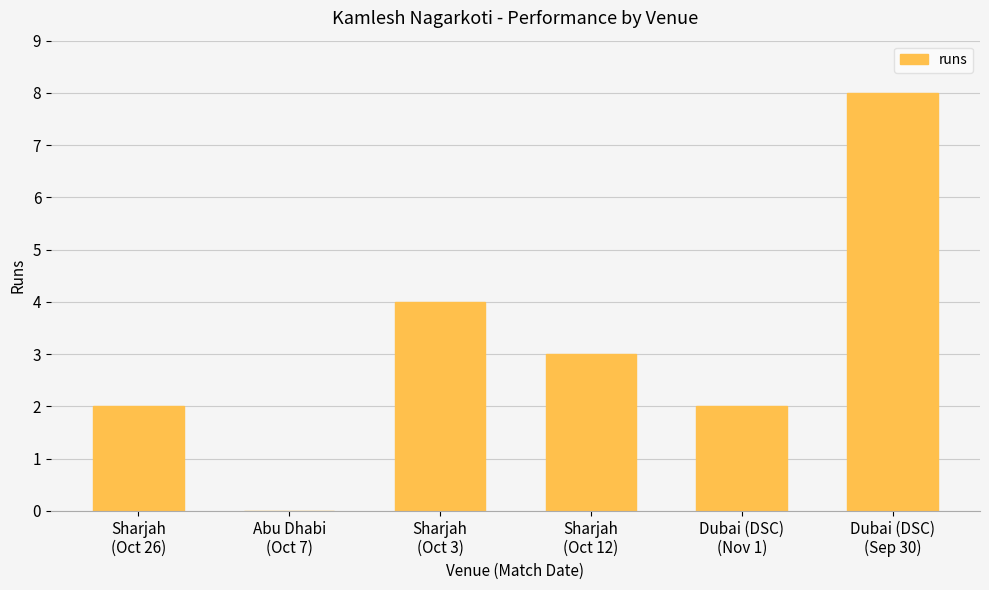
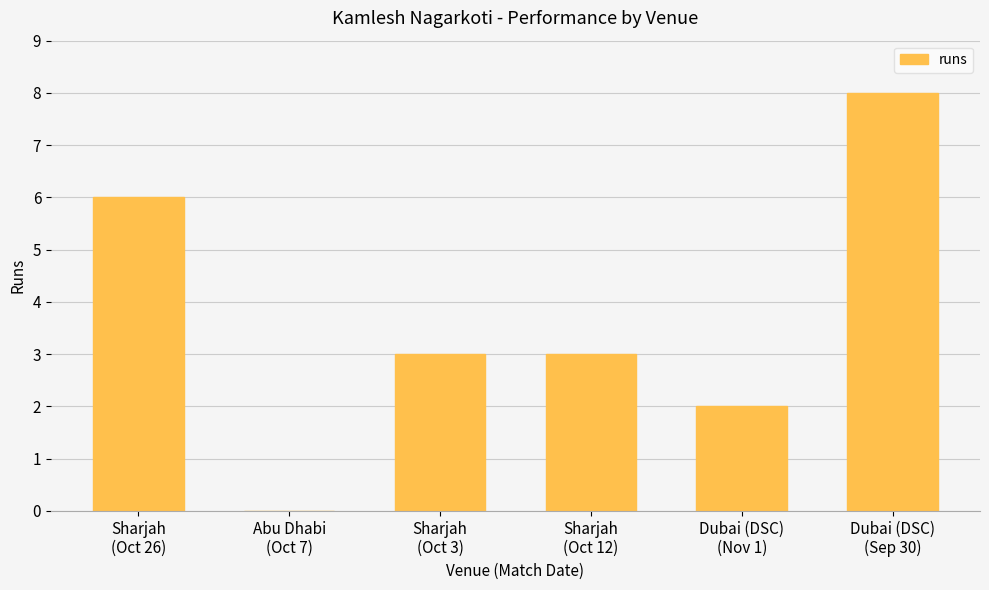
Sharjah (Oct 26): 2 -> 6
Sharjah (Oct 3): 4 -> 3
